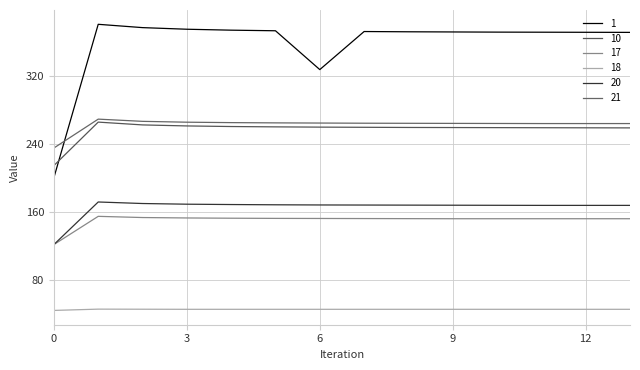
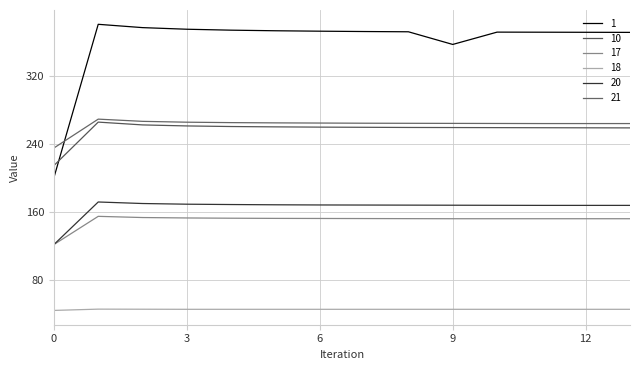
1, 6: 330 -> 370
1, 9: 370 -> 360
